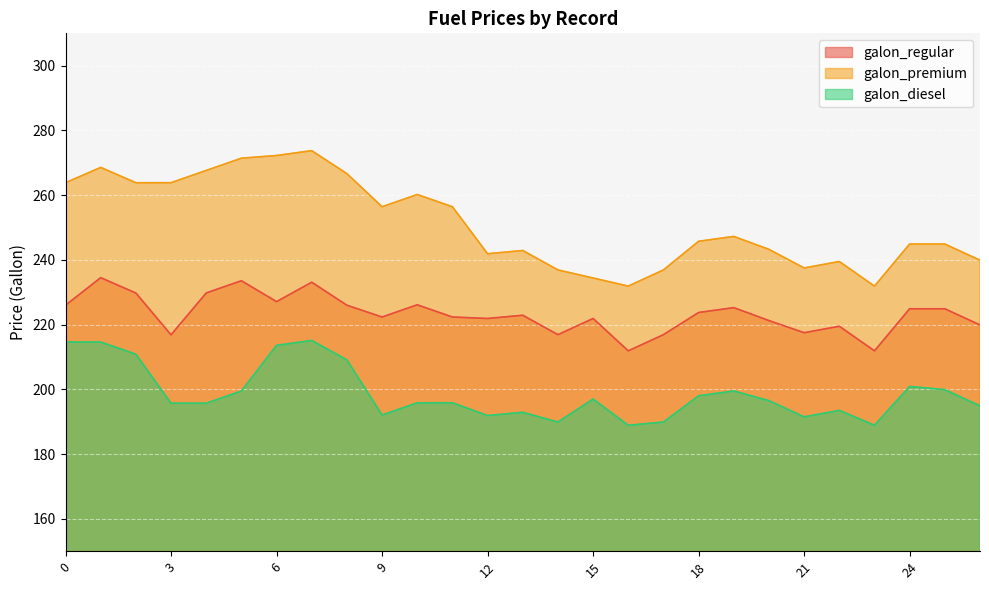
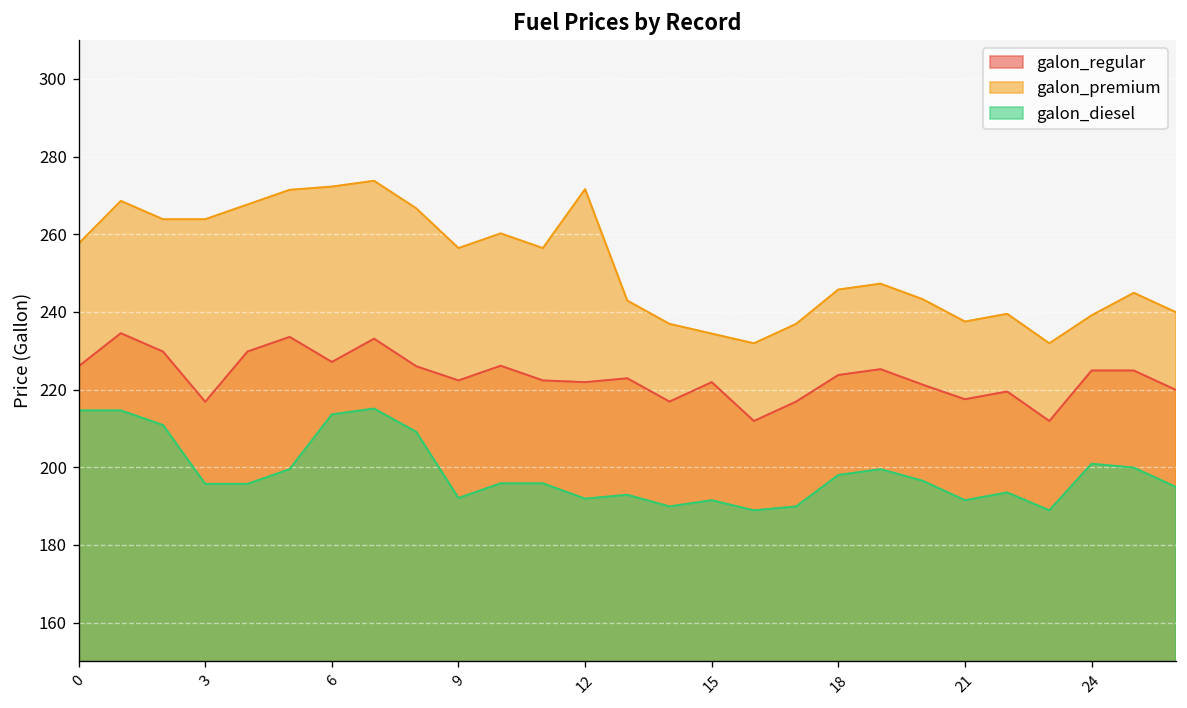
galon_premium, 0: 264 -> 258
galon_premium, 12: 242 -> 272
galon_diesel, 15: 197 -> 192
galon_premium, 24: 245 -> 239
